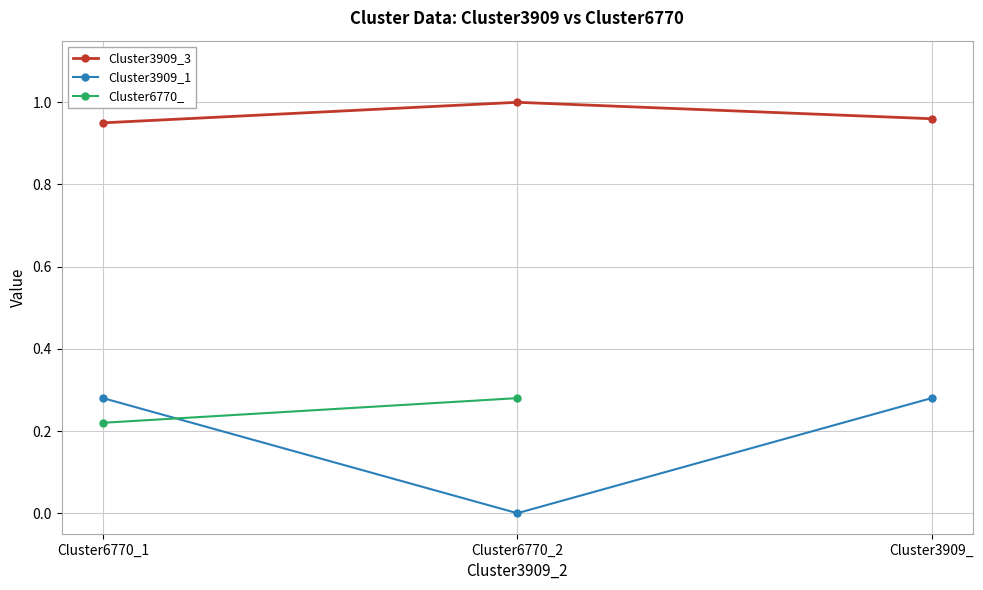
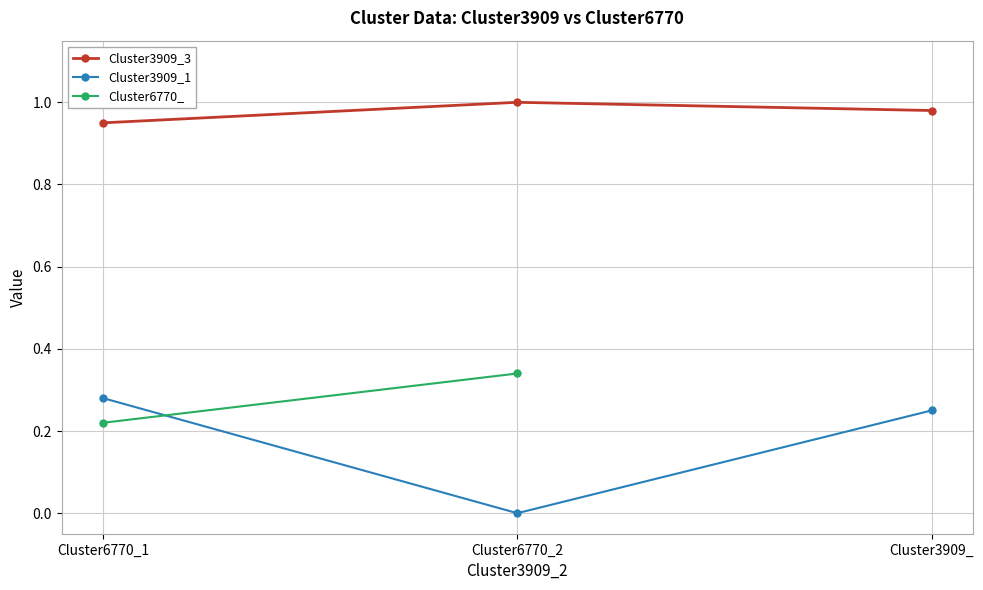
Cluster6770_, Cluster6770_2: 0.28 -> 0.34
Cluster3909_3, Cluster3909_: 0.96 -> 0.98
Cluster3909_1, Cluster3909_: 0.28 -> 0.25
